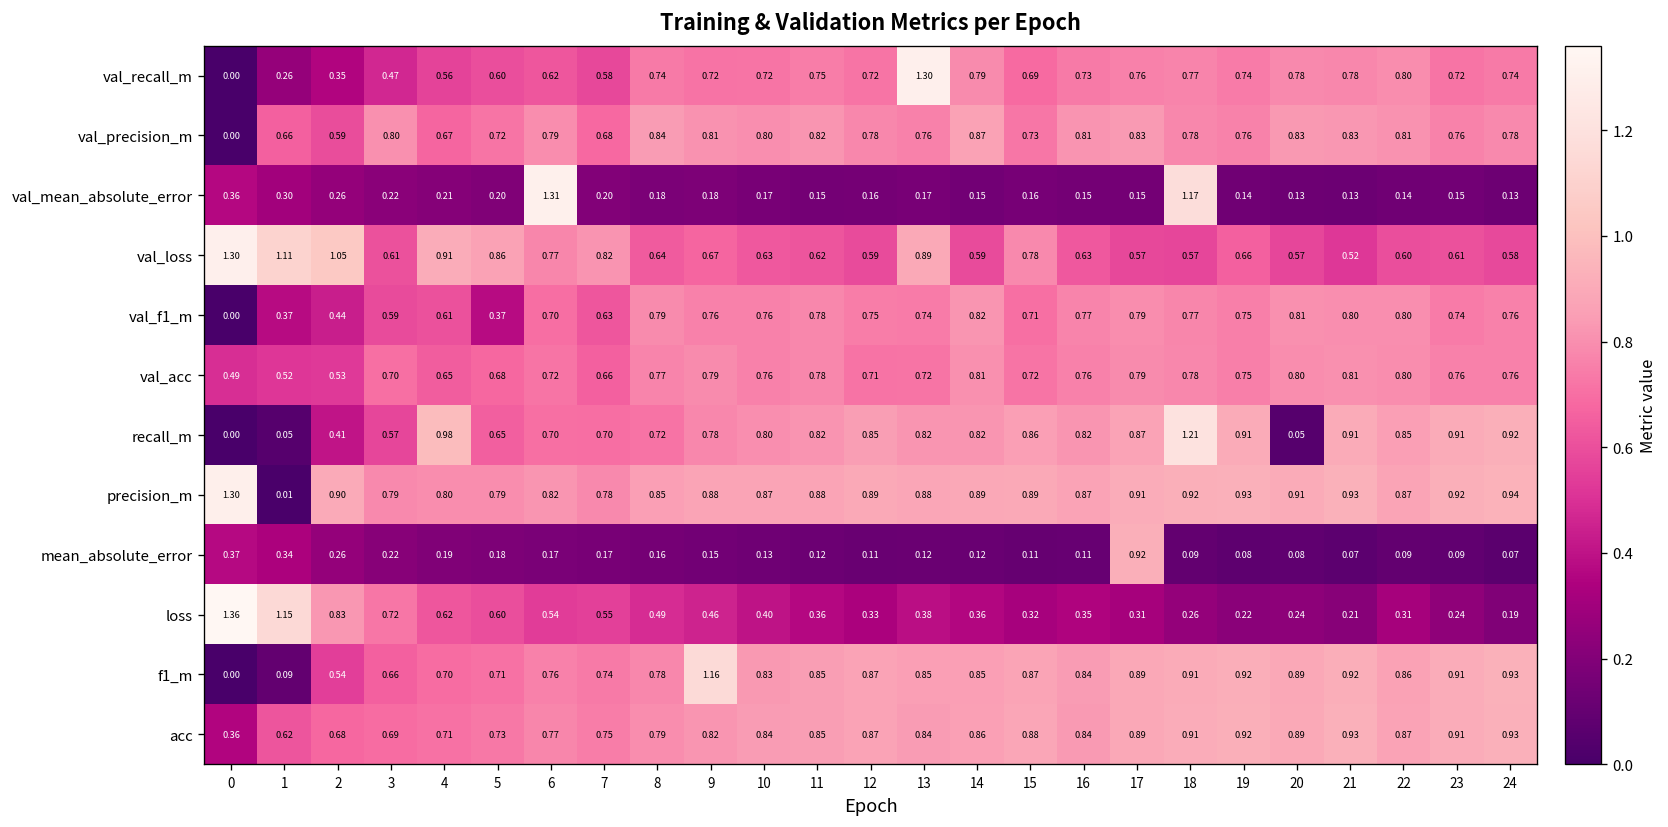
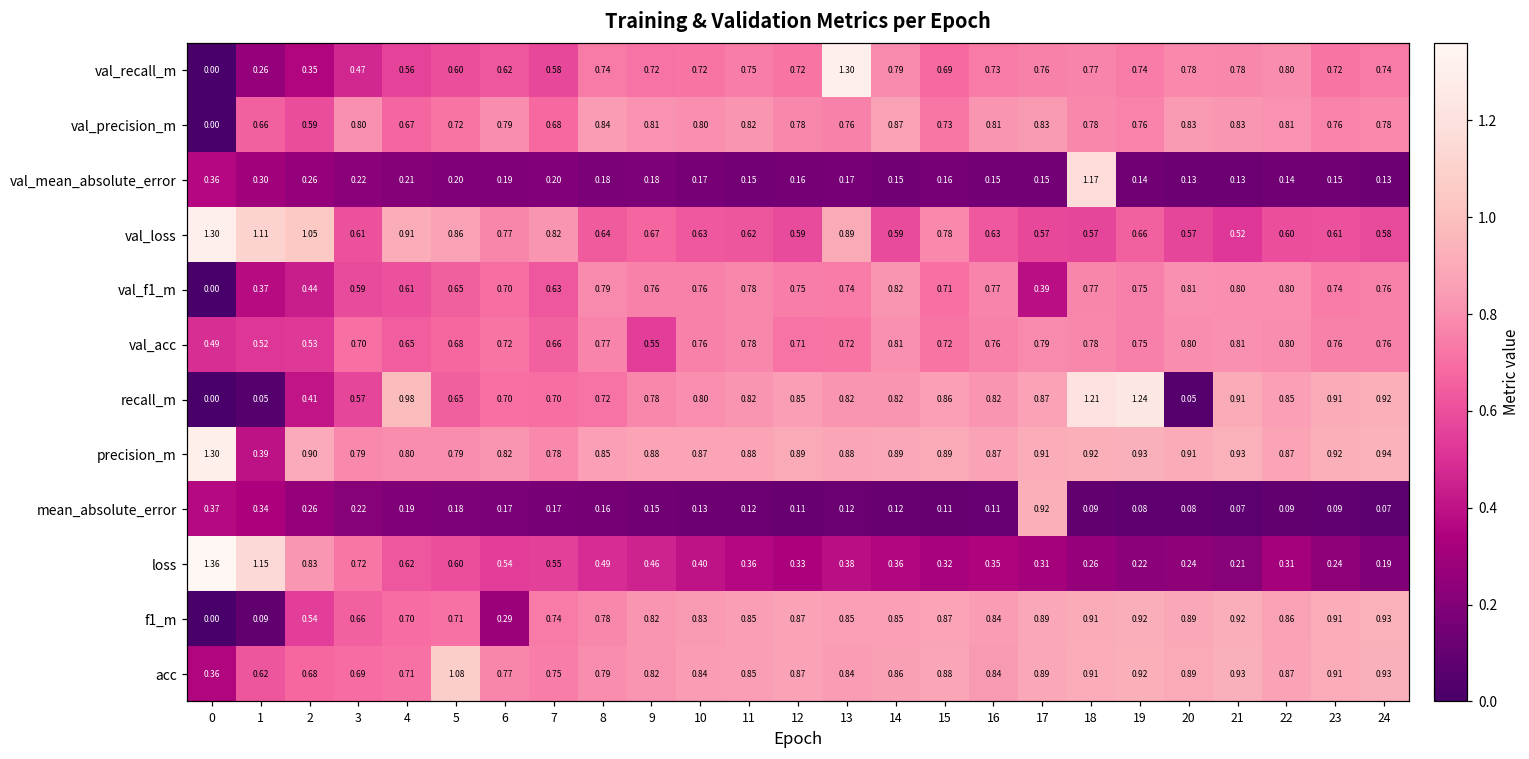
val_mean_absolute_error, 6: 1.31 -> 0.19
val_f1_m, 5: 0.37 -> 0.65
val_f1_m, 17: 0.79 -> 0.39
val_acc, 9: 0.79 -> 0.55
recall_m, 19: 0.91 -> 1.24
precision_m, 1: 0.01 -> 0.39
f1_m, 6: 0.76 -> 0.29
f1_m, 9: 1.16 -> 0.82
acc, 5: 0.73 -> 1.08
